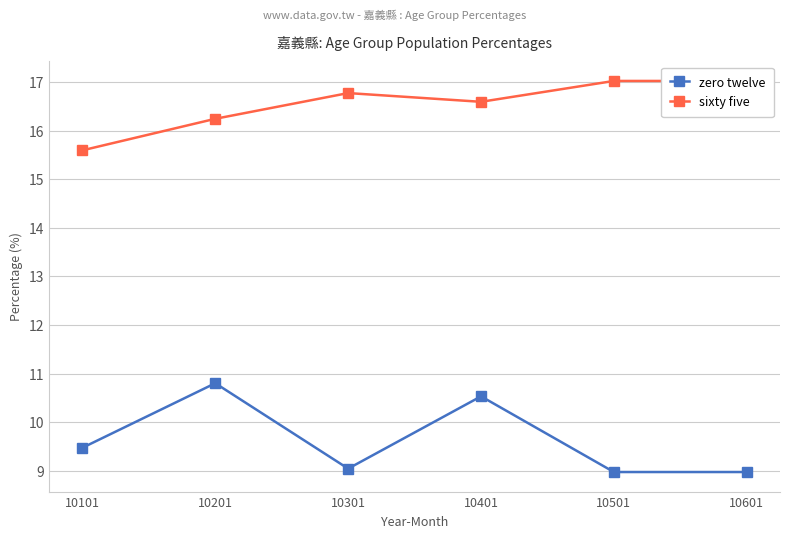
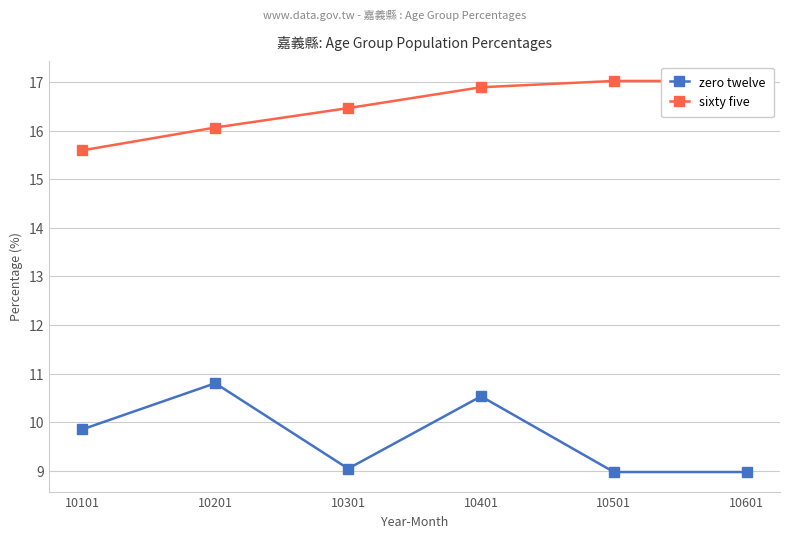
zero twelve, 10101: 9.5 -> 9.9
sixty five, 10201: 16.3 -> 16.1
sixty five, 10301: 16.8 -> 16.5
sixty five, 10401: 16.6 -> 16.9
